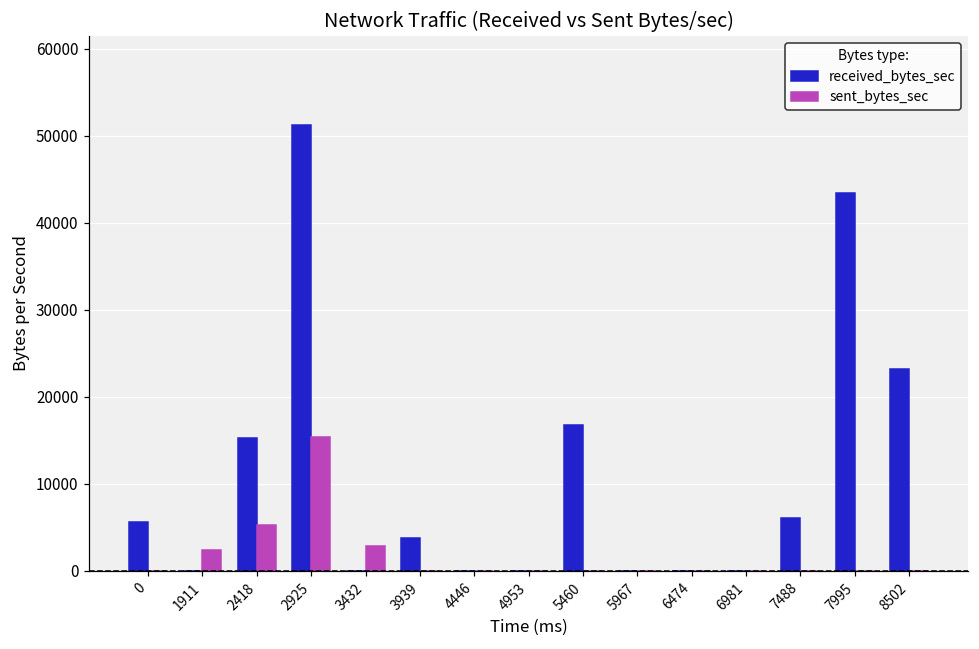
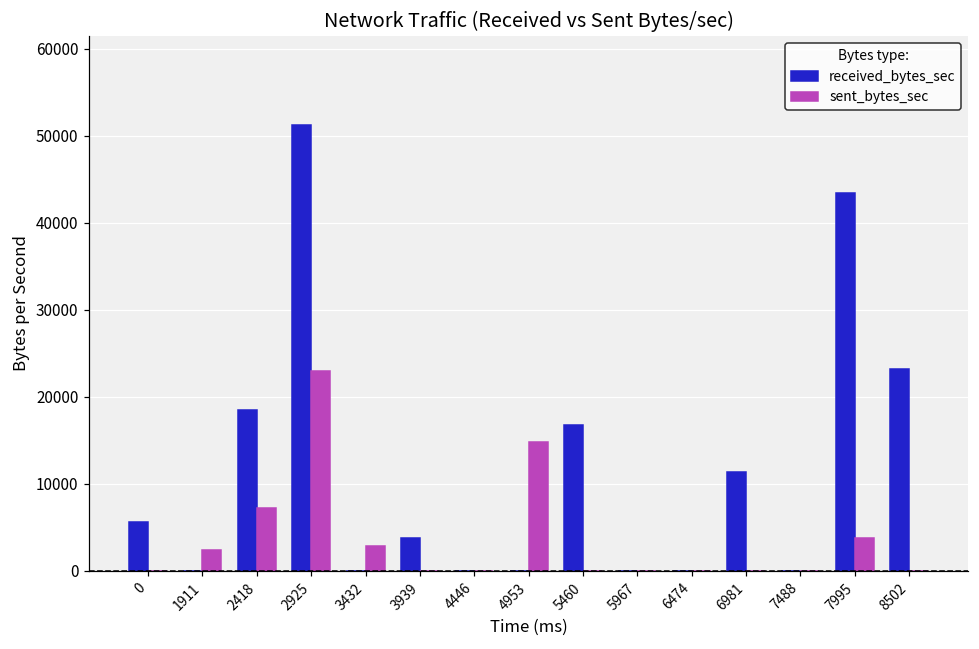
received_bytes_sec, 2418: 15000 -> 18000
sent_bytes_sec, 2418: 5000 -> 7000
sent_bytes_sec, 2925: 15000 -> 23000
sent_bytes_sec, 4953: 0 -> 15000
received_bytes_sec, 6981: 0 -> 11000
received_bytes_sec, 7488: 6000 -> 0
sent_bytes_sec, 7995: 0 -> 4000
